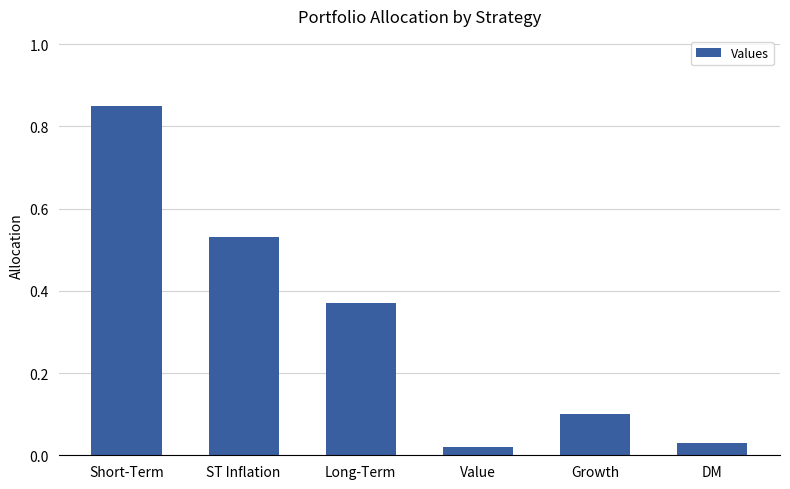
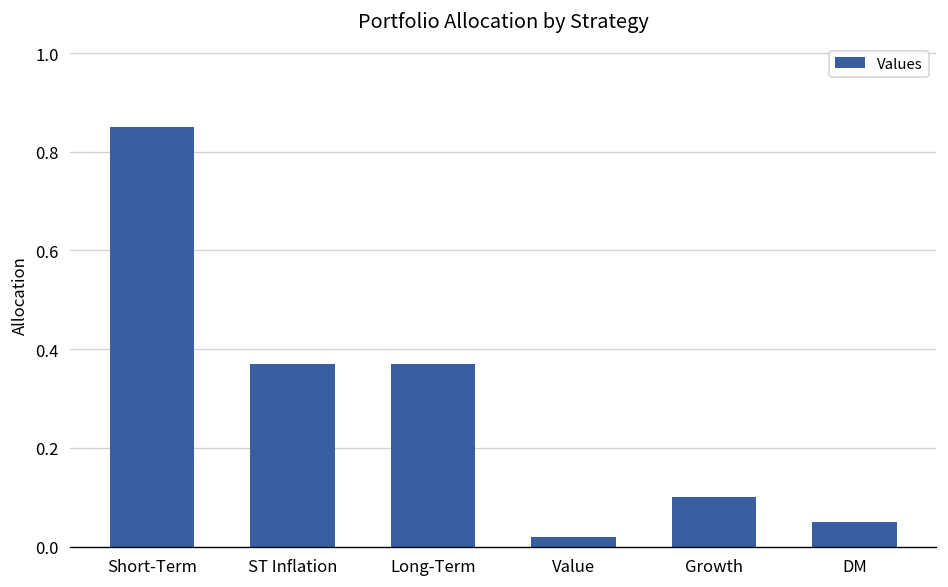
ST Inflation: 0.53 -> 0.37
DM: 0.03 -> 0.05
